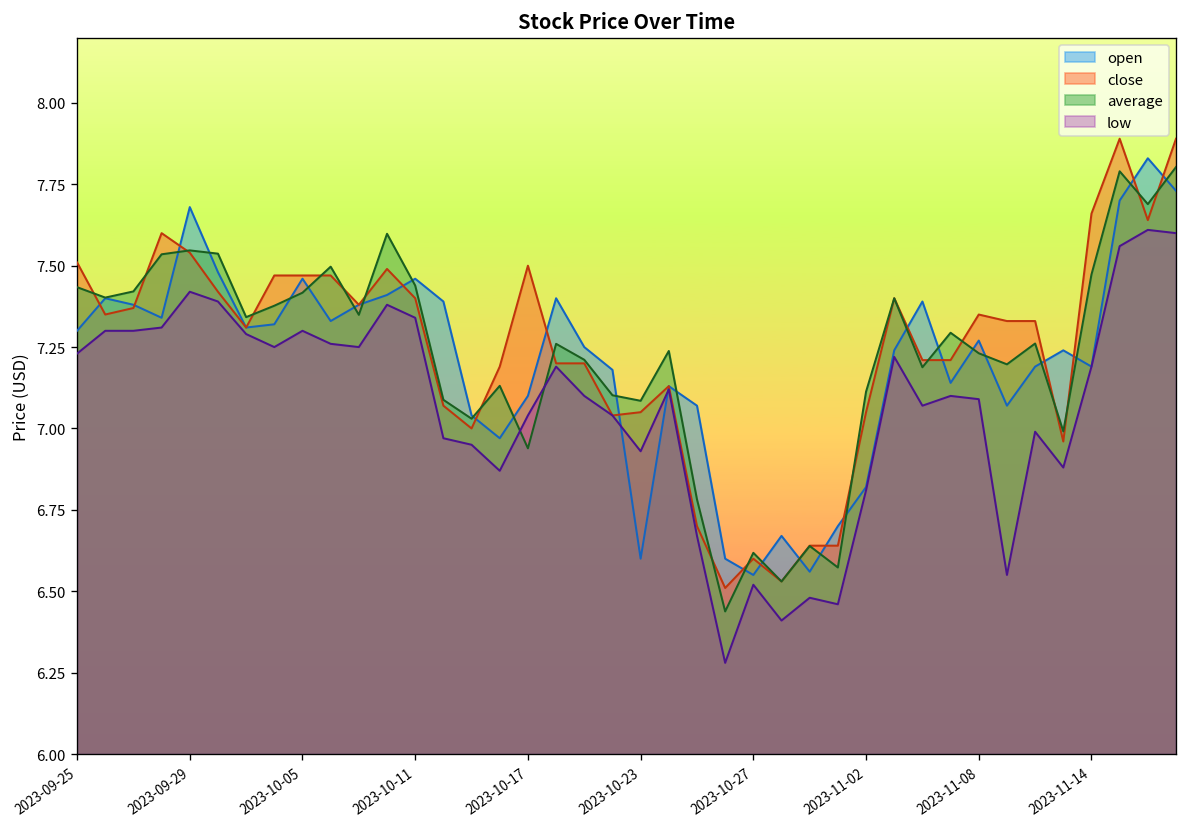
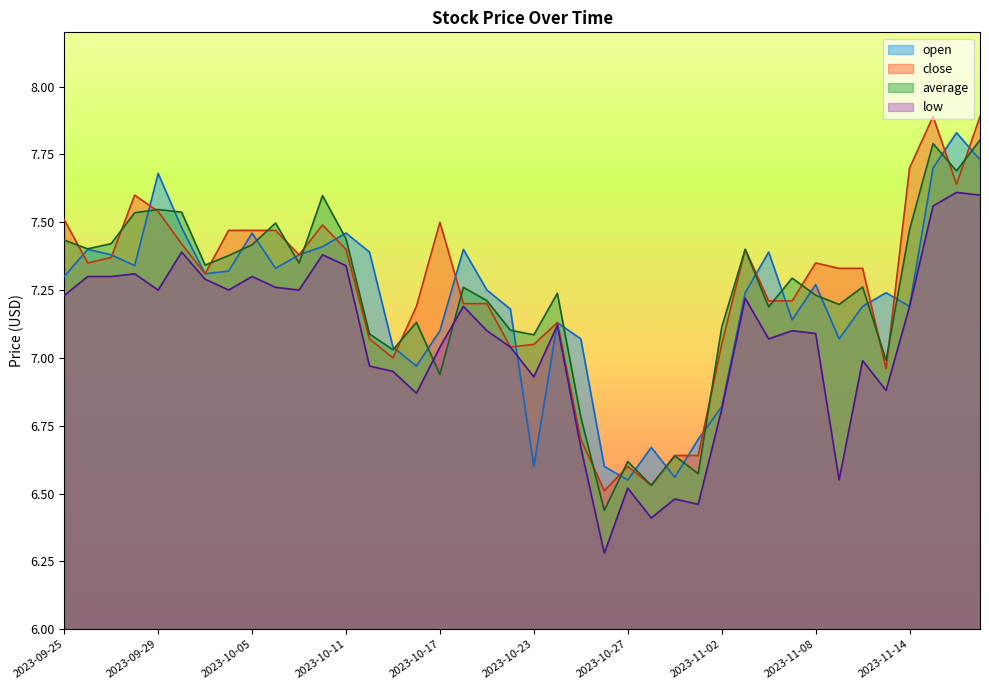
low, 2023-09-29: 7.42 -> 7.25
close, 2023-11-14: 7.66 -> 7.70
